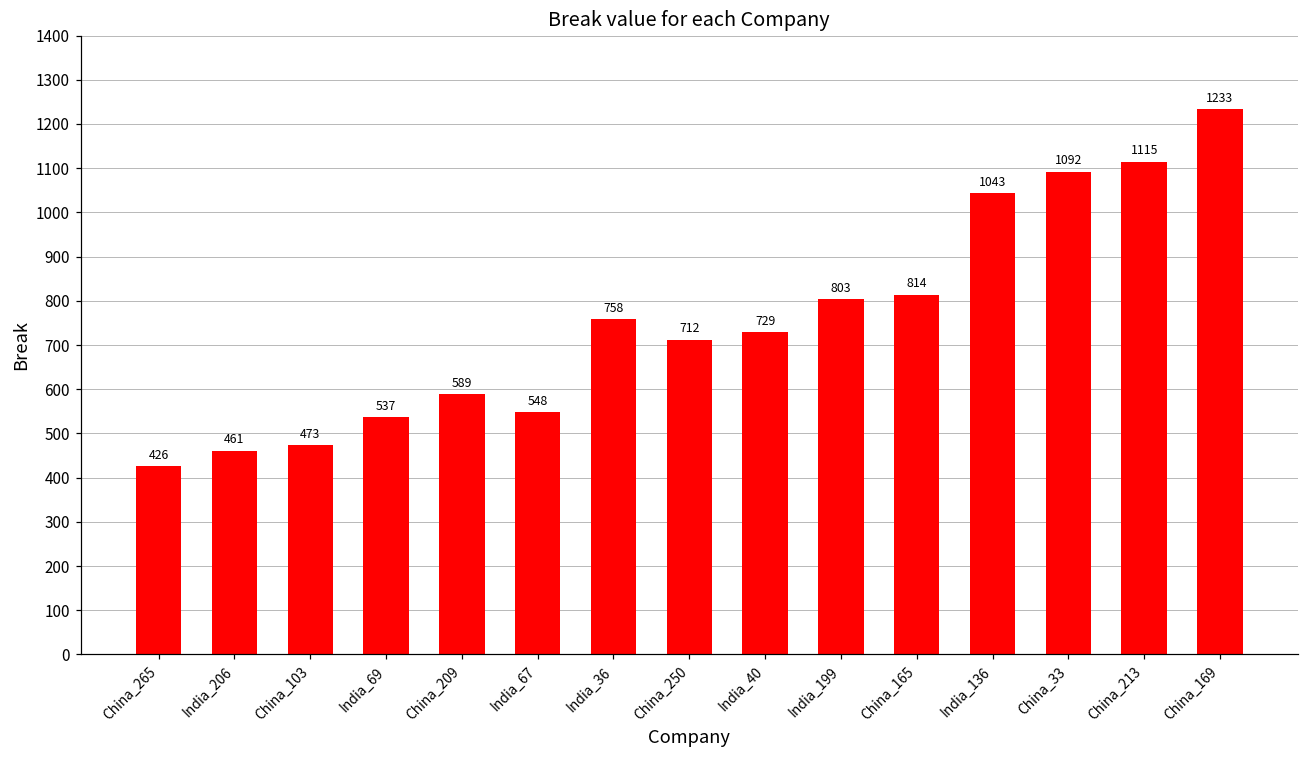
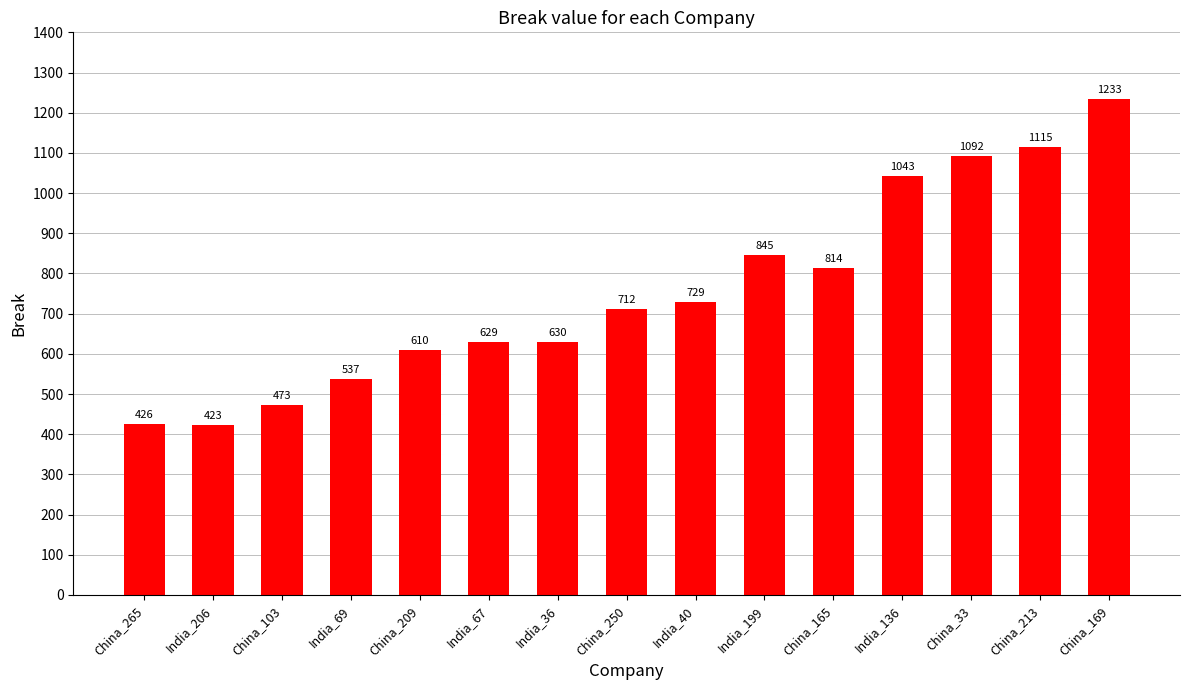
India_206: 461 -> 423
China_209: 589 -> 610
India_67: 548 -> 629
India_36: 758 -> 630
India_199: 803 -> 845
